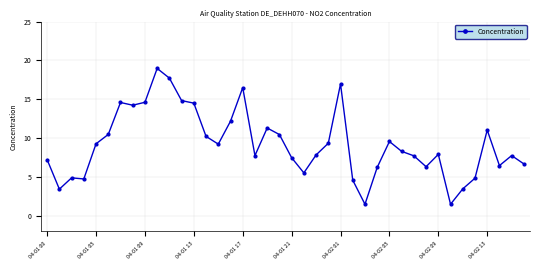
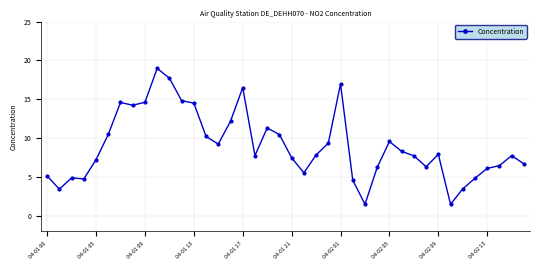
04-01 00: 7 -> 5
04-01 05: 9 -> 7
04-02 13: 11 -> 6
